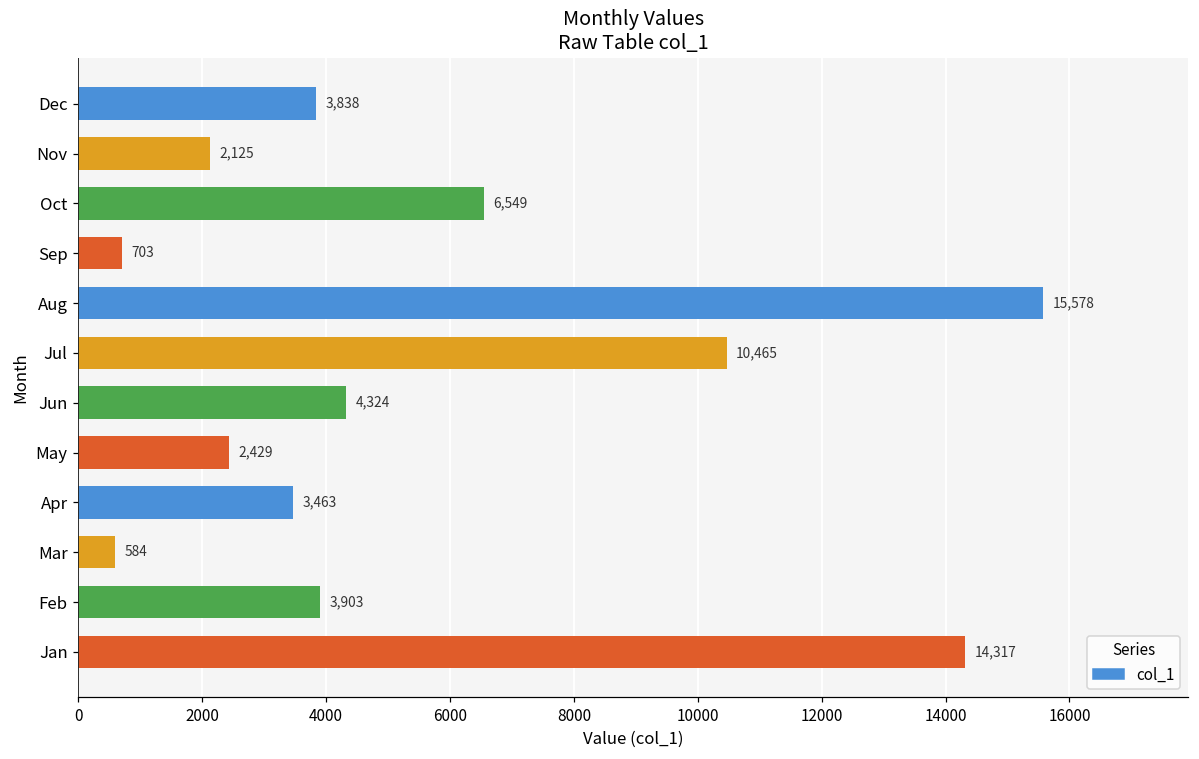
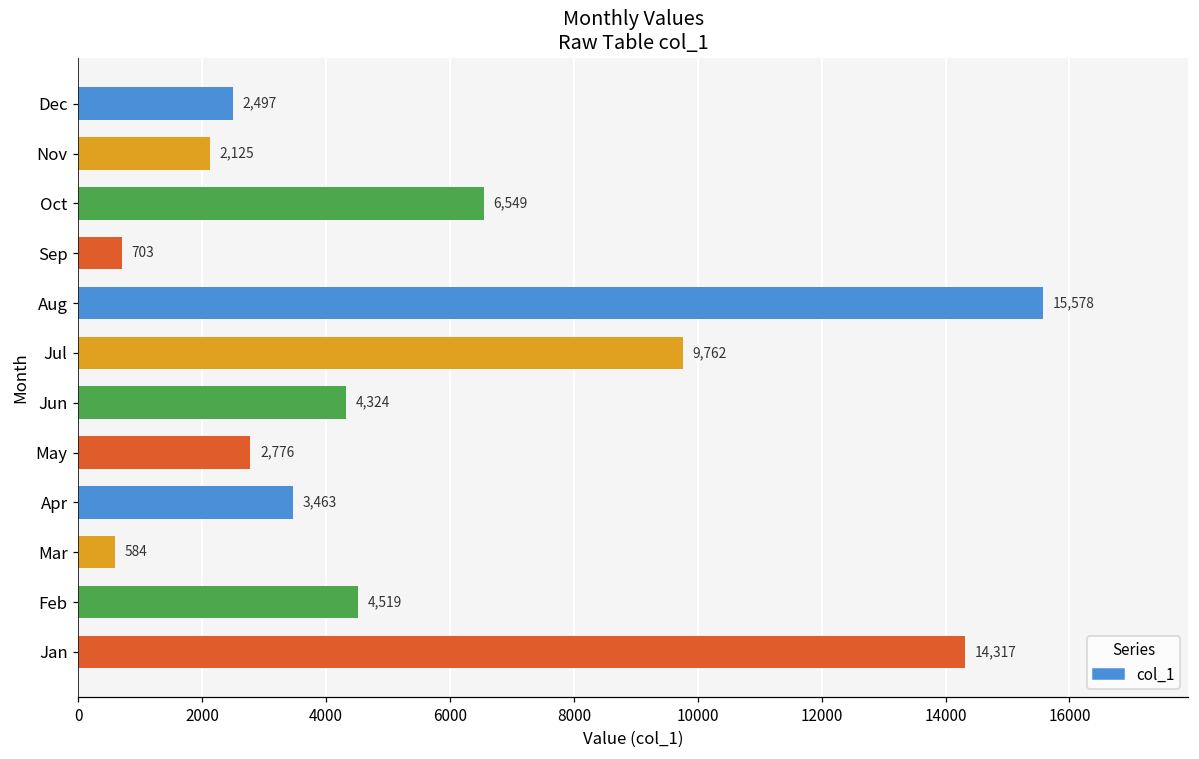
Dec: 3,838 -> 2,497
Jul: 10,465 -> 9,762
May: 2,429 -> 2,776
Feb: 3,903 -> 4,519
